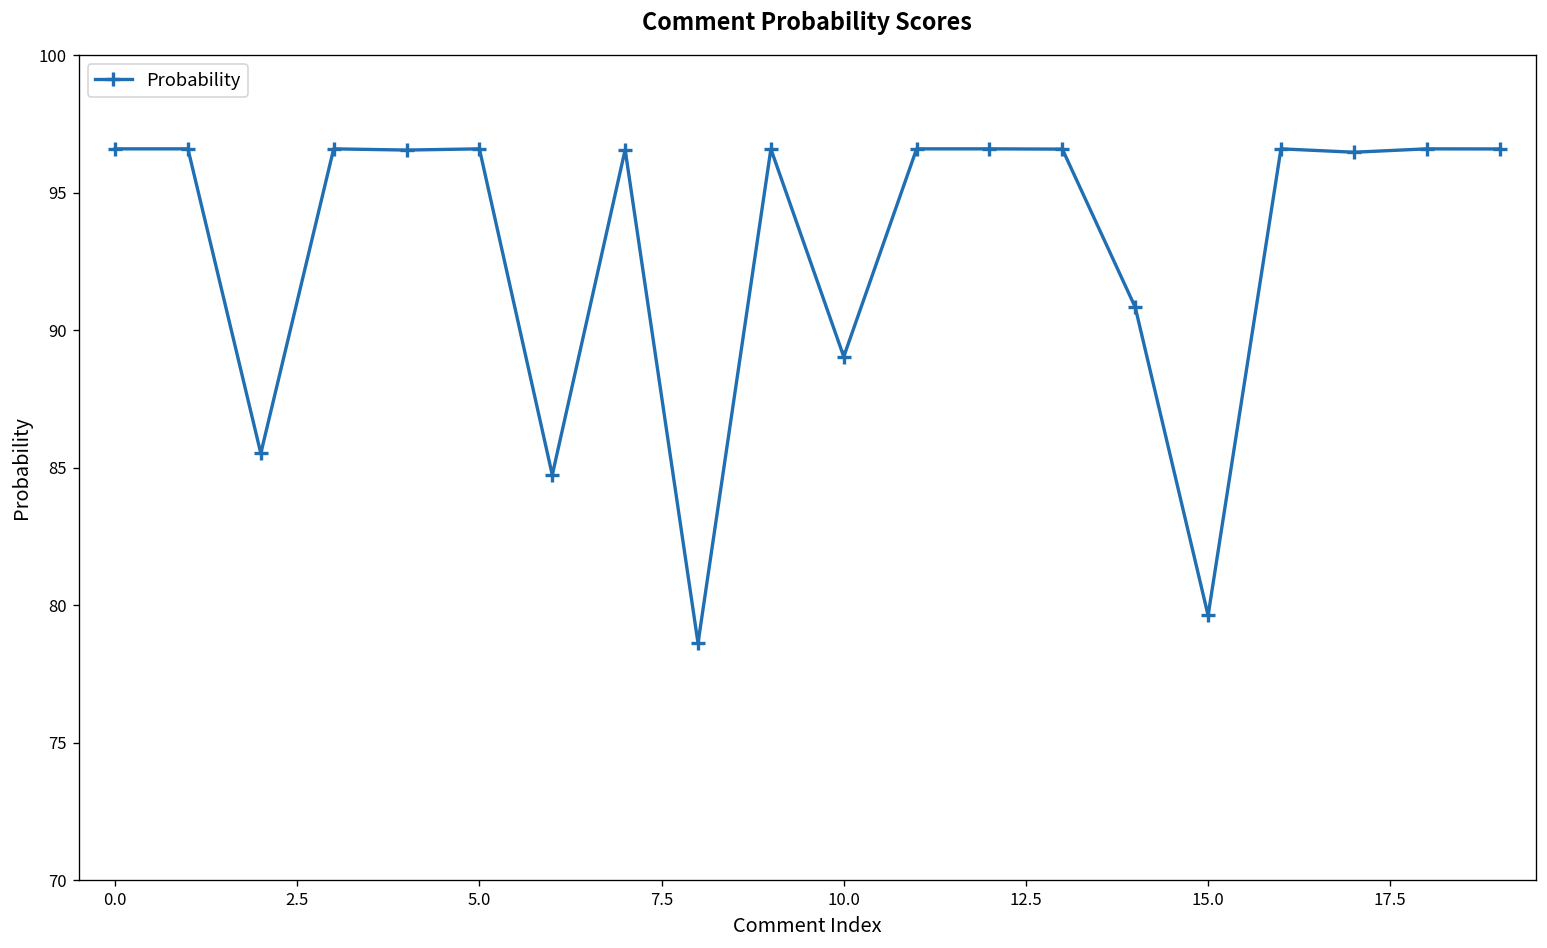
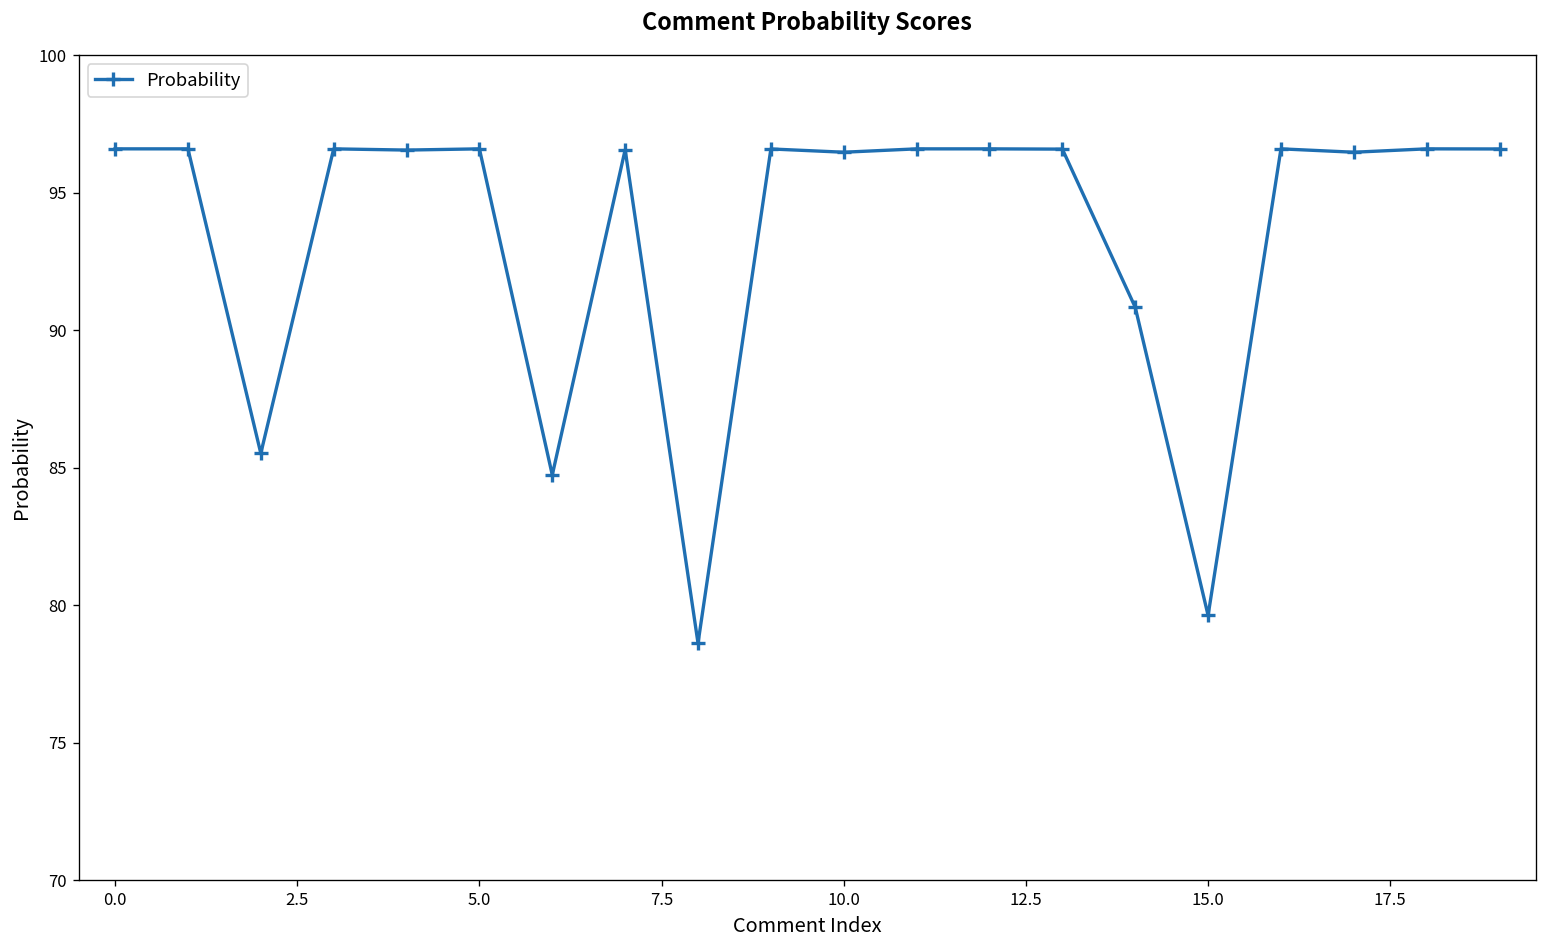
10.0: 89.0 -> 96.5
